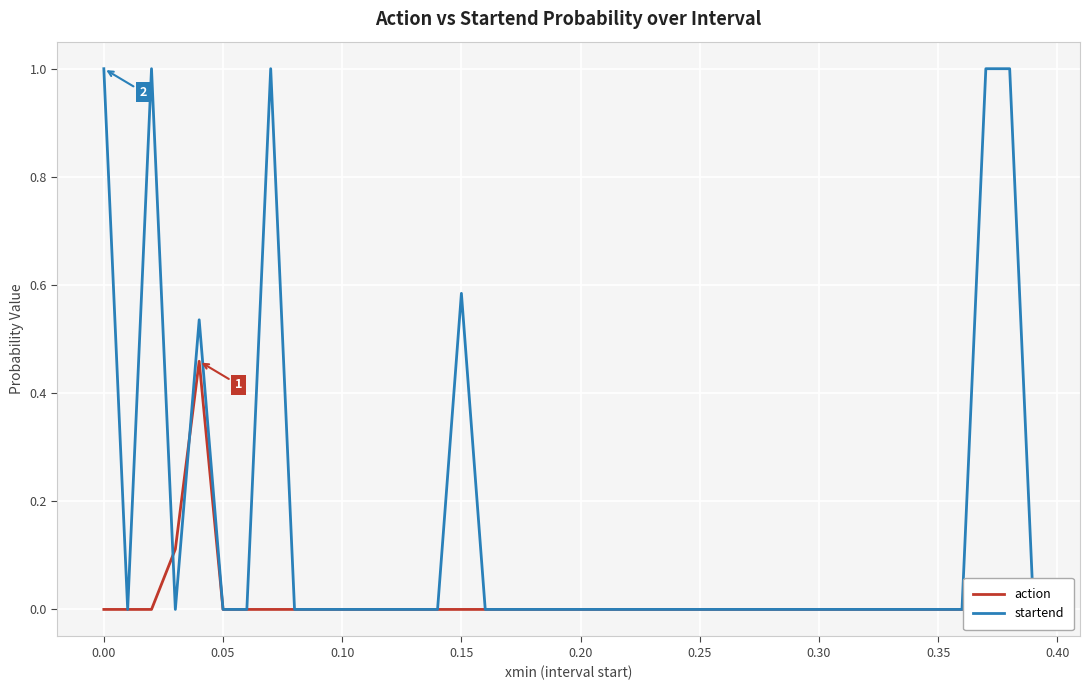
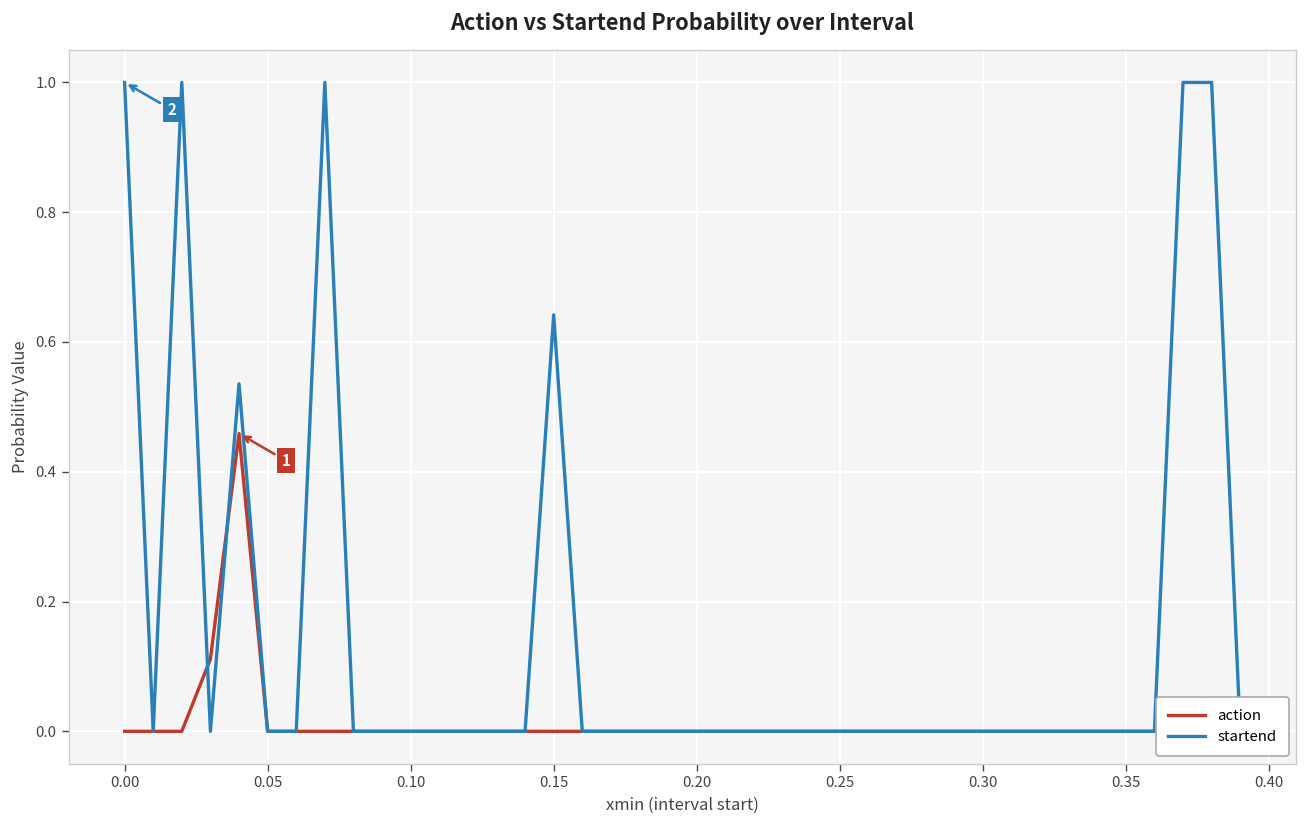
startend, 0.15: 0.58 -> 0.64
